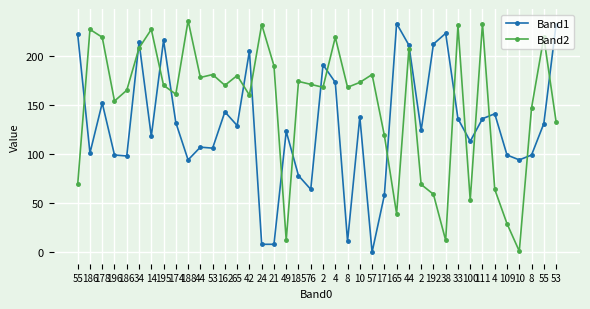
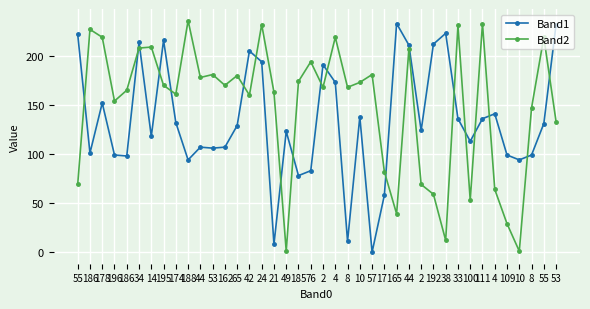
Band2, 14: 230 -> 210
Band1, 162: 140 -> 110
Band1, 24: 10 -> 190
Band2, 21: 190 -> 160
Band2, 49: 10 -> 0
Band1, 76: 60 -> 80
Band2, 76: 170 -> 190
Band2, 171: 120 -> 80
